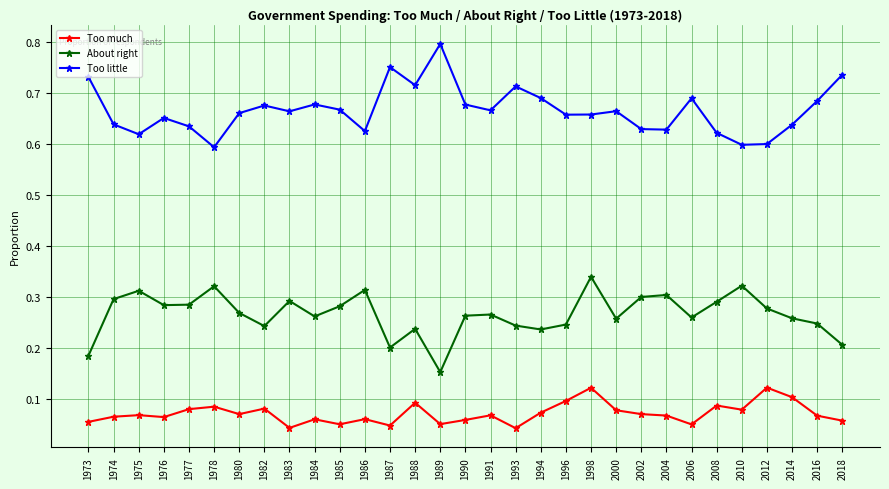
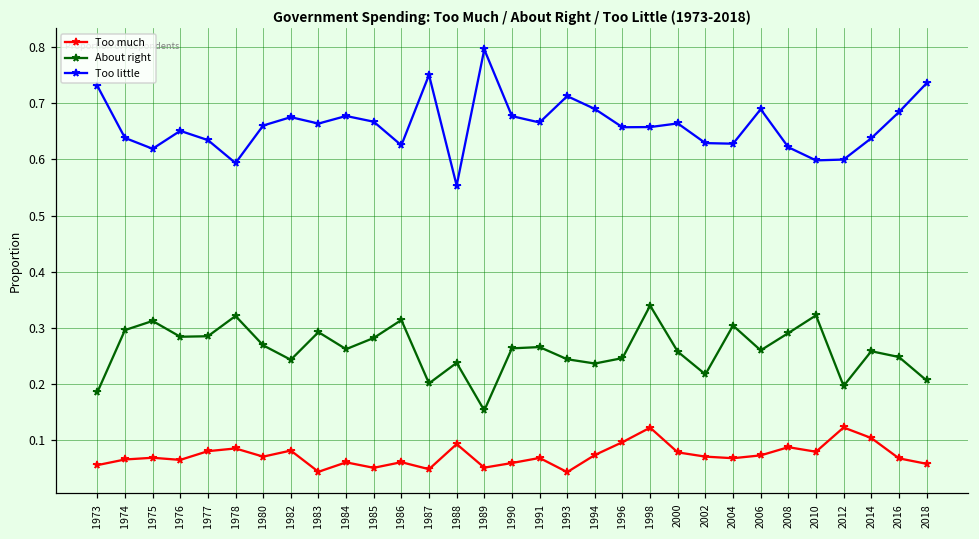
Too little, 1988: 0.72 -> 0.55
About right, 2002: 0.30 -> 0.22
Too much, 2006: 0.05 -> 0.07
About right, 2012: 0.28 -> 0.20
